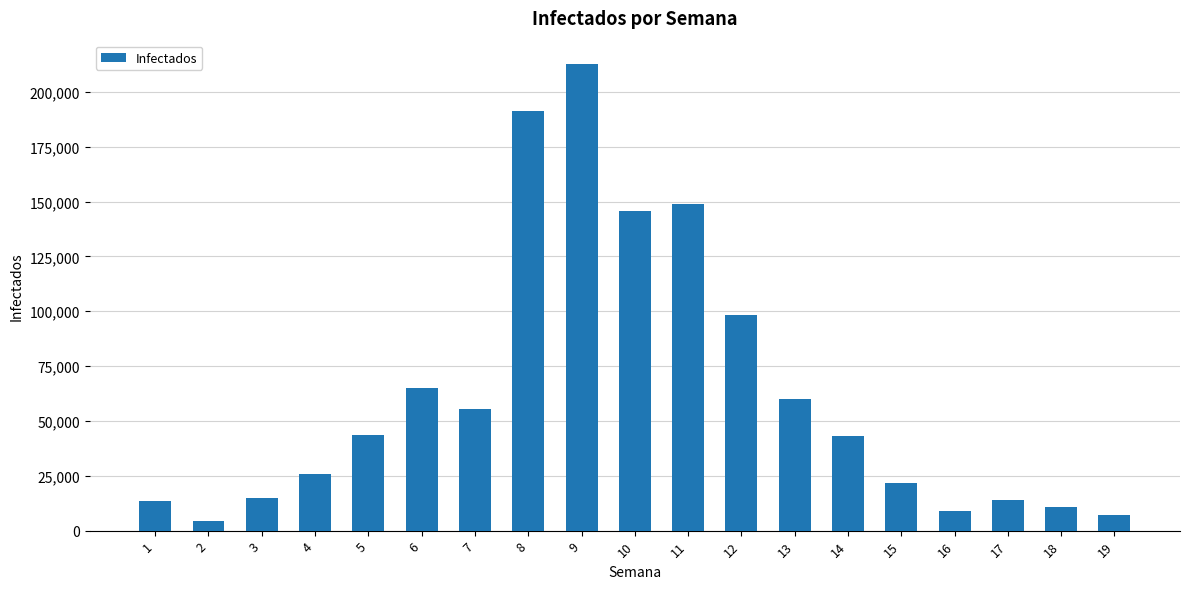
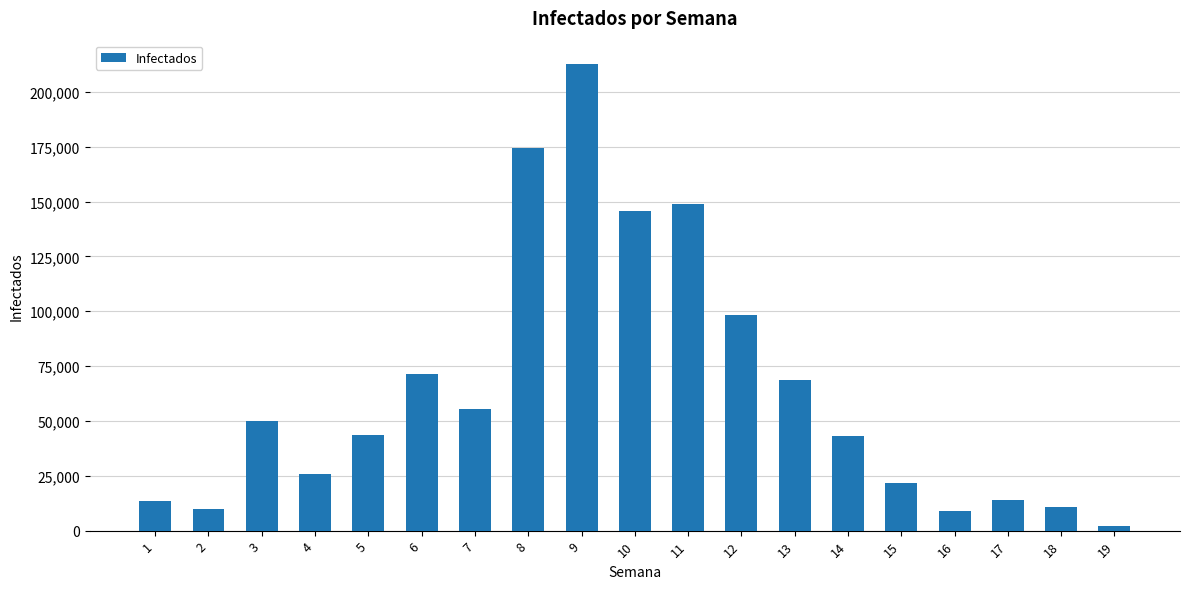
2: 4,000 -> 10,000
3: 15,000 -> 50,000
6: 65,000 -> 72,000
8: 191,000 -> 174,000
13: 60,000 -> 69,000
19: 7,000 -> 2,000
